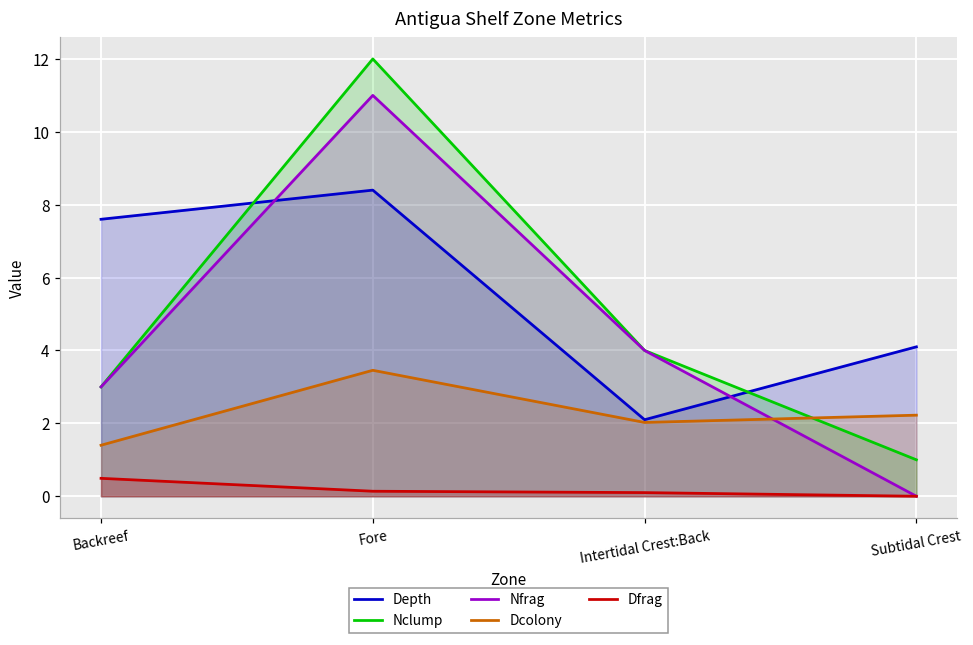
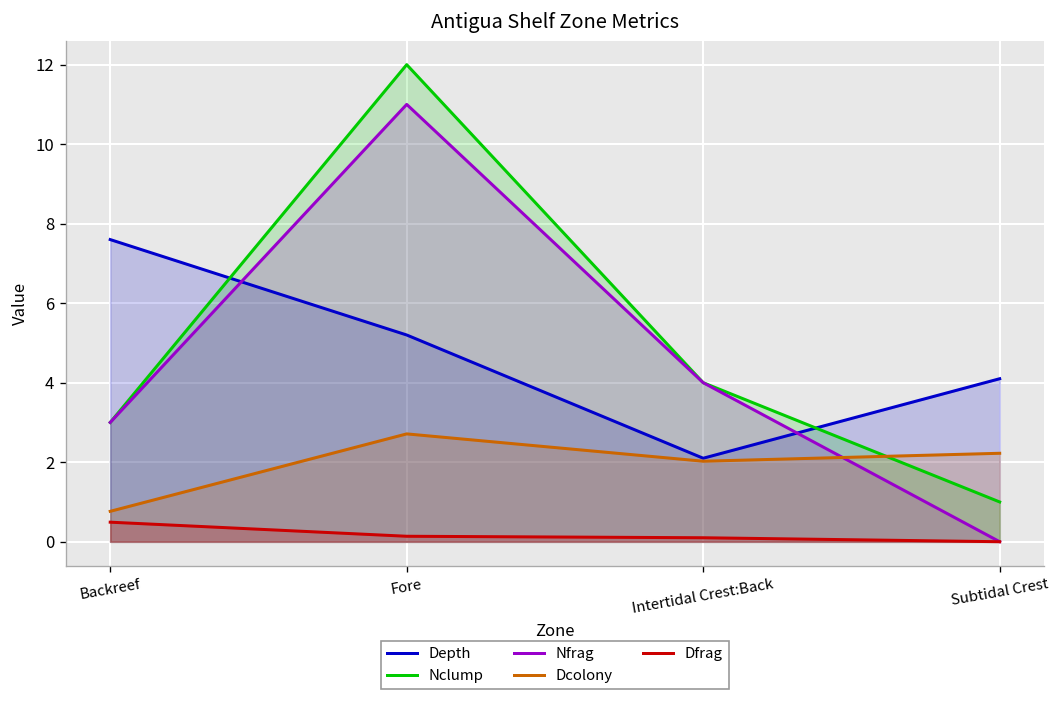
Dcolony, Backreef: 1.4 -> 0.8
Depth, Fore: 8.4 -> 5.2
Dcolony, Fore: 3.5 -> 2.7
